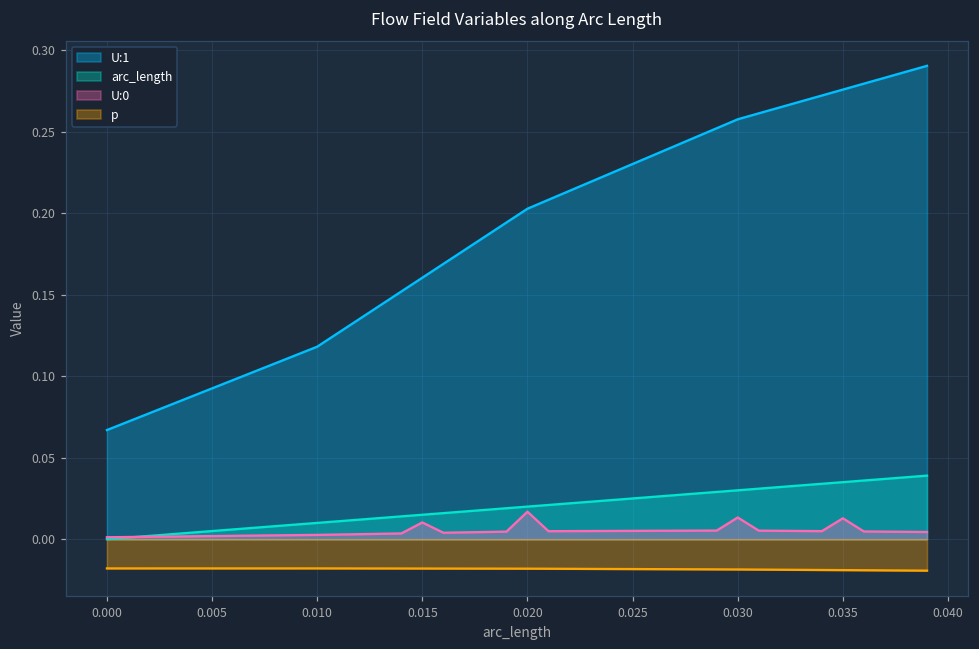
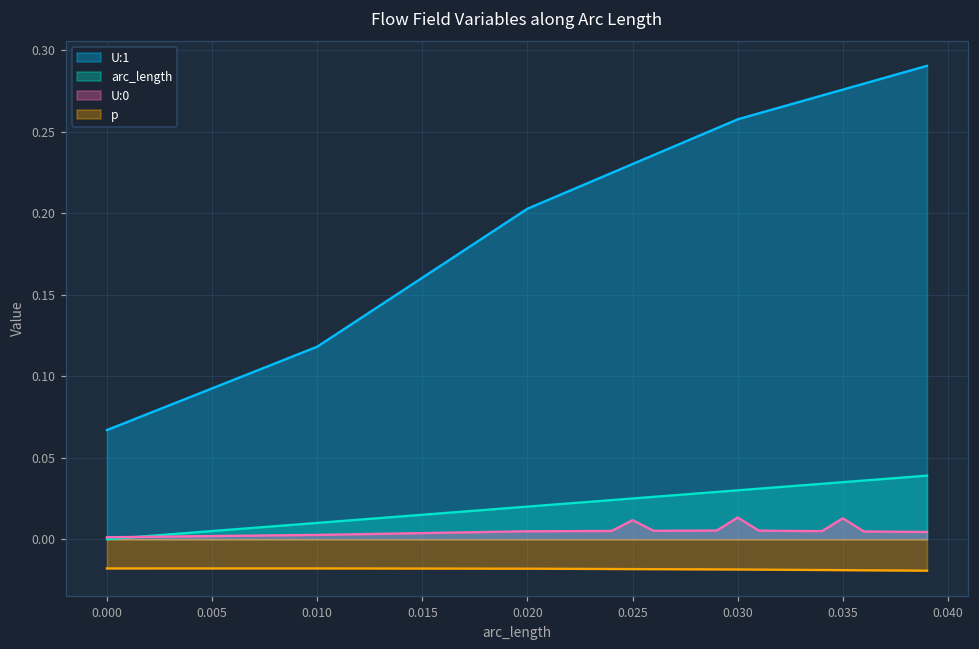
U:0, 0.015: 0.010 -> 0.004
U:0, 0.020: 0.017 -> 0.005
U:0, 0.025: 0.005 -> 0.012
